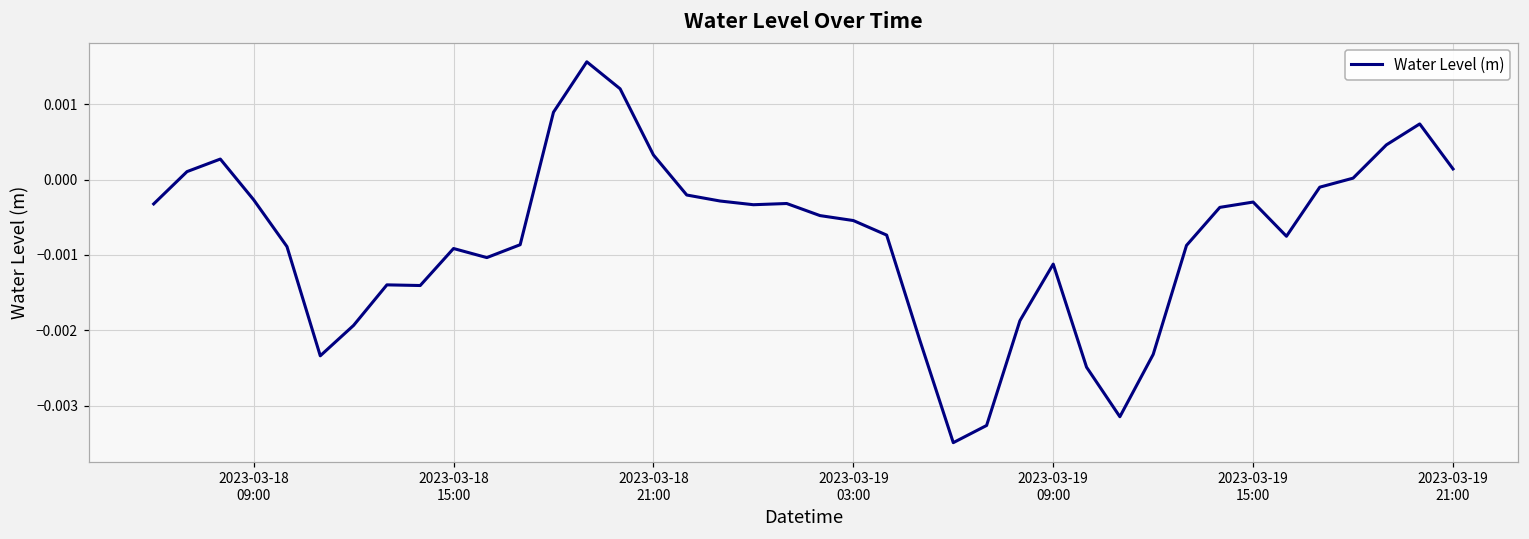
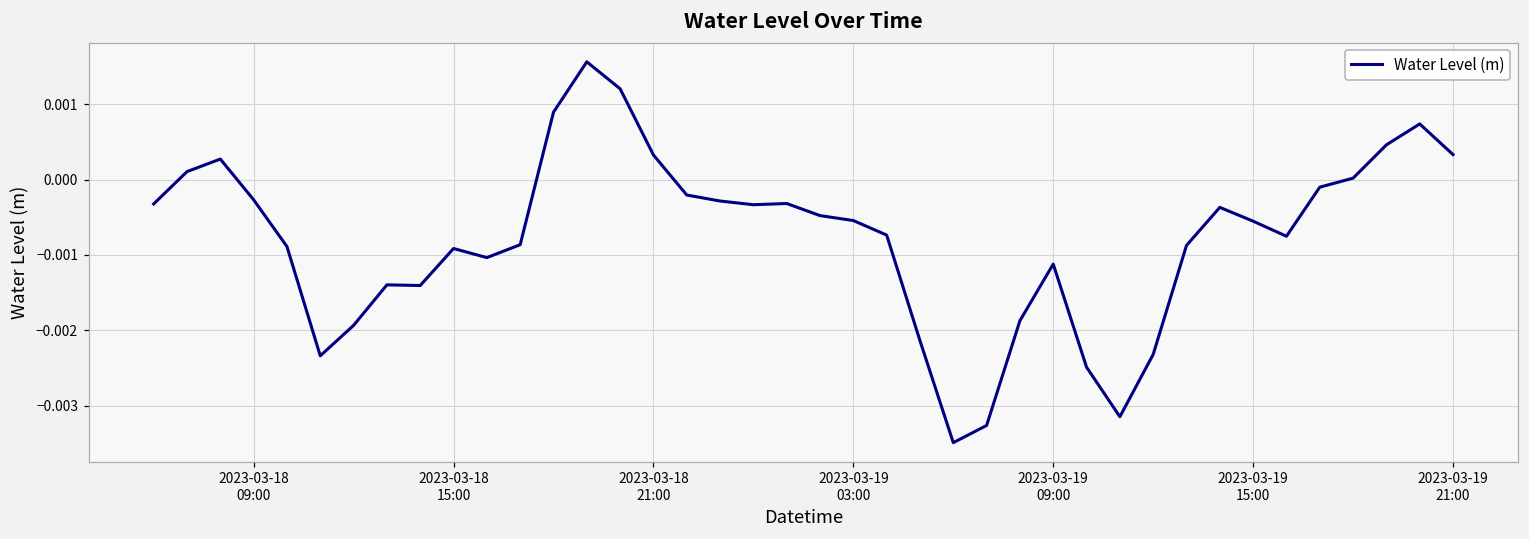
2023-03-19 15:00: -0.0003 -> -0.0006
2023-03-19 21:00: 0.0001 -> 0.0003
